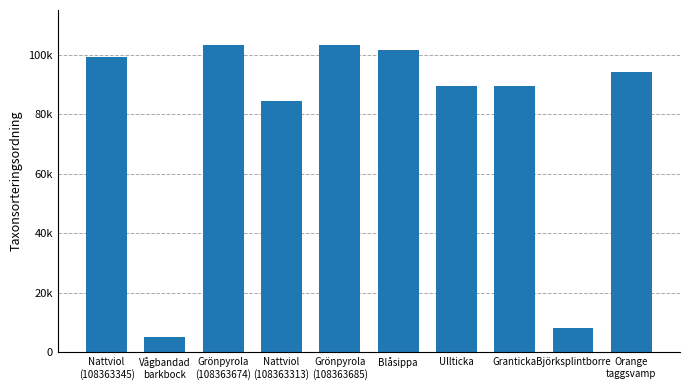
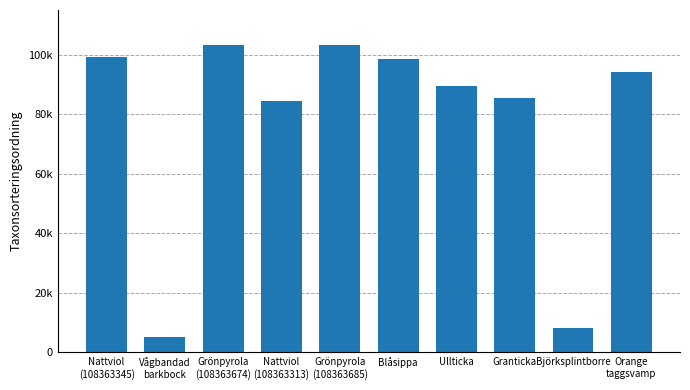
Blåsippa: 101000 -> 99000
Granticka: 89000 -> 86000
